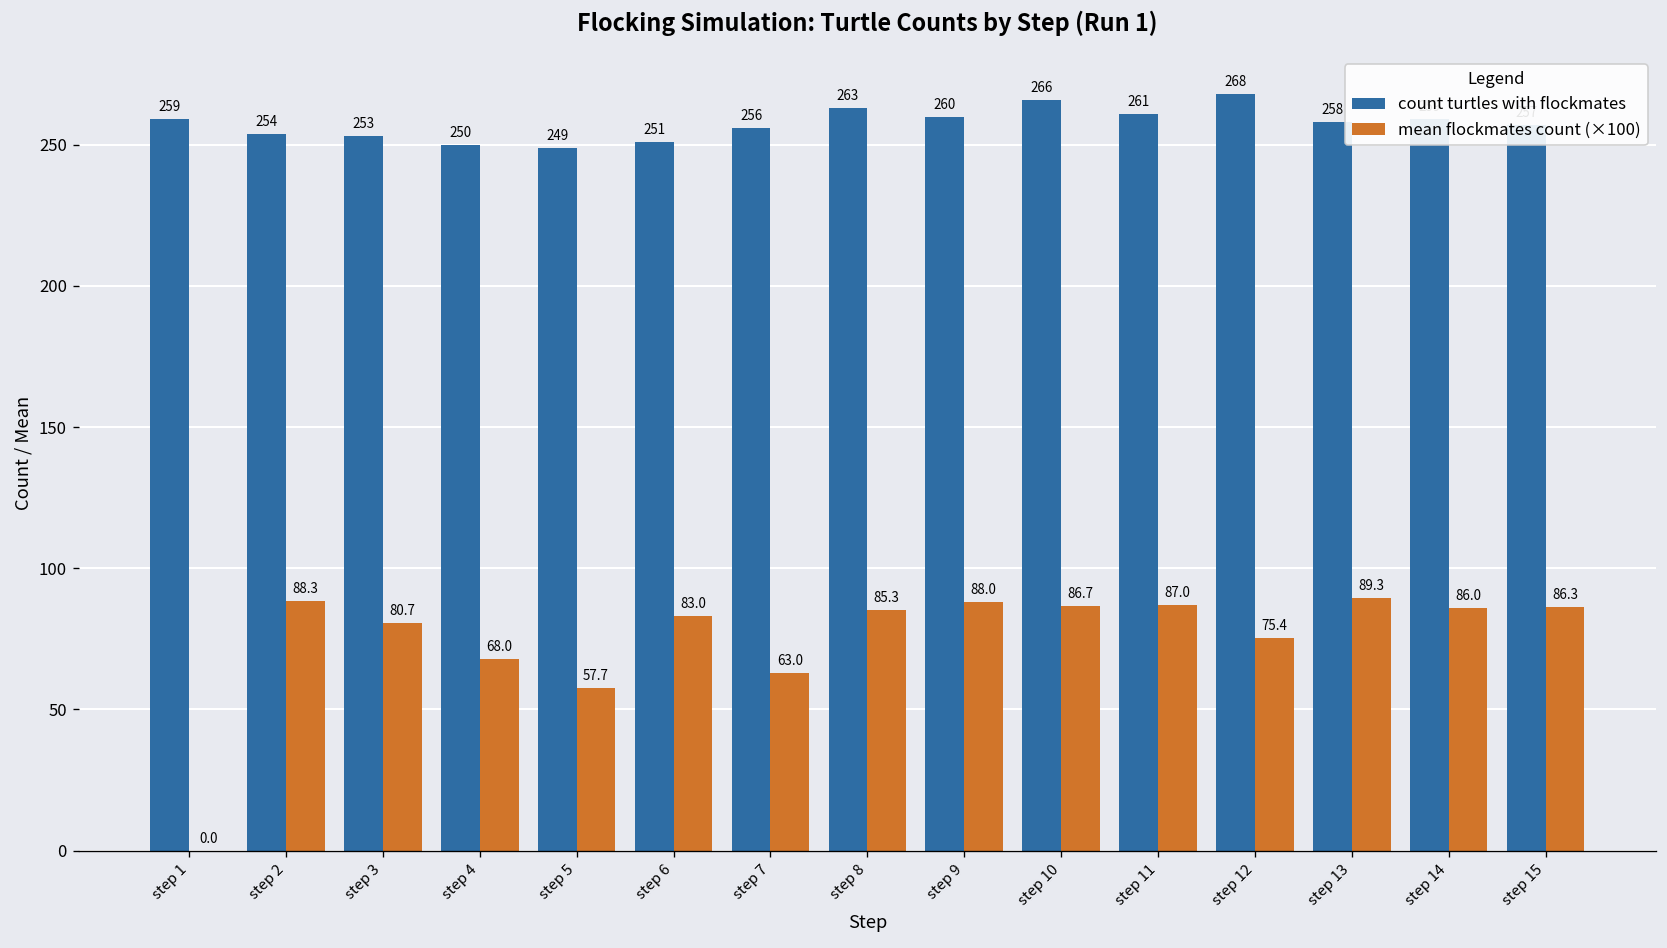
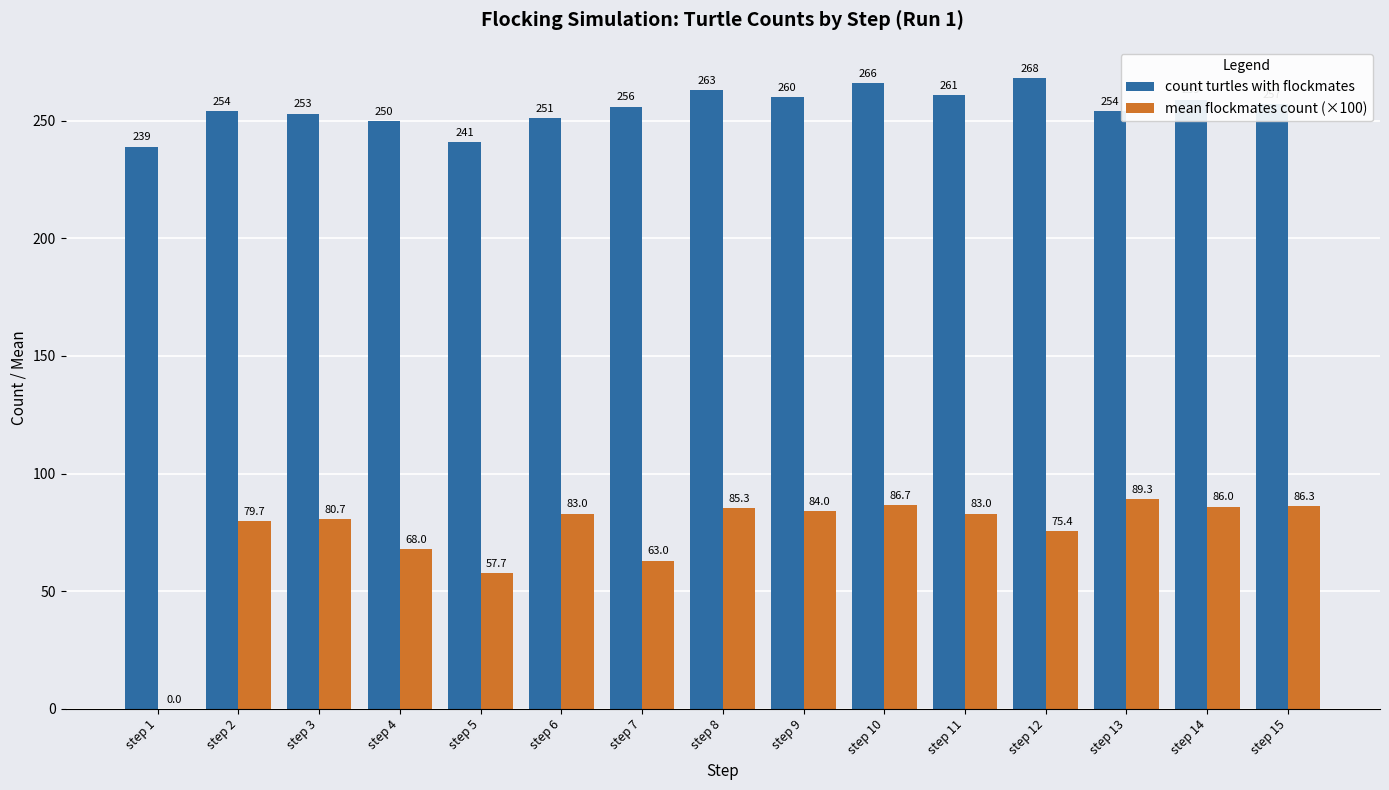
count turtles with flockmates, step 1: 259 -> 239
mean flockmates count (×100), step 2: 88.3 -> 79.7
count turtles with flockmates, step 5: 249 -> 241
mean flockmates count (×100), step 9: 88.0 -> 84.0
mean flockmates count (×100), step 11: 87.0 -> 83.0
count turtles with flockmates, step 13: 258 -> 254
